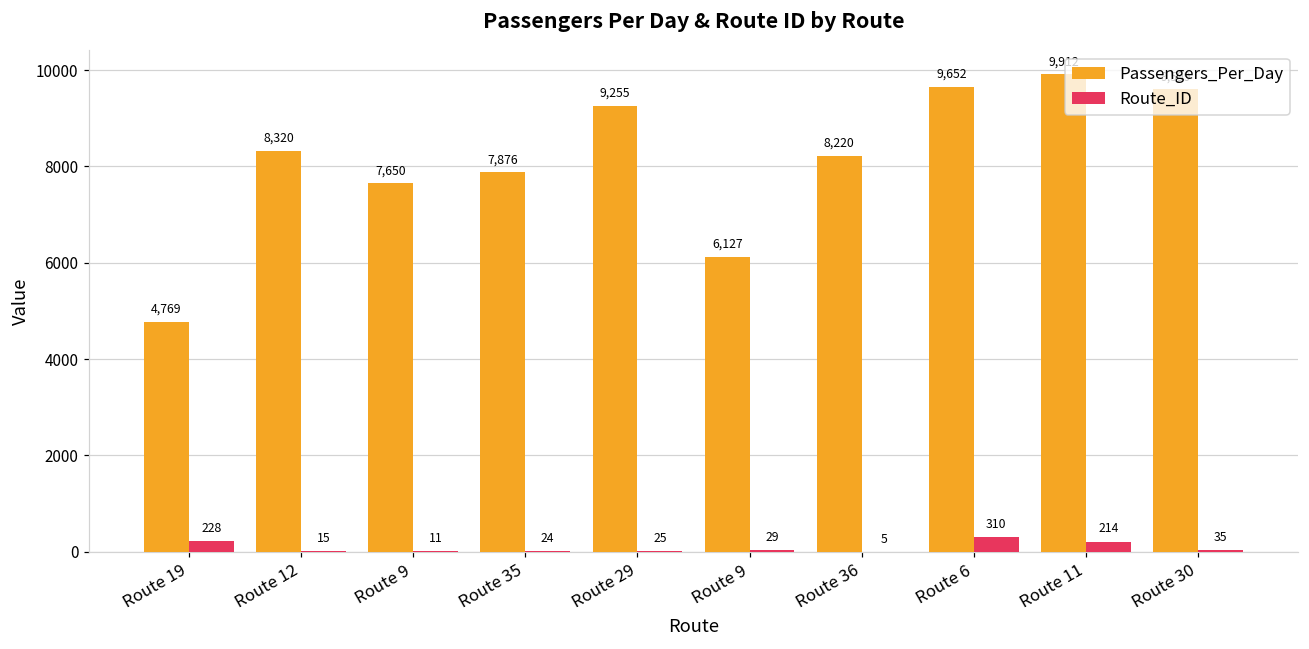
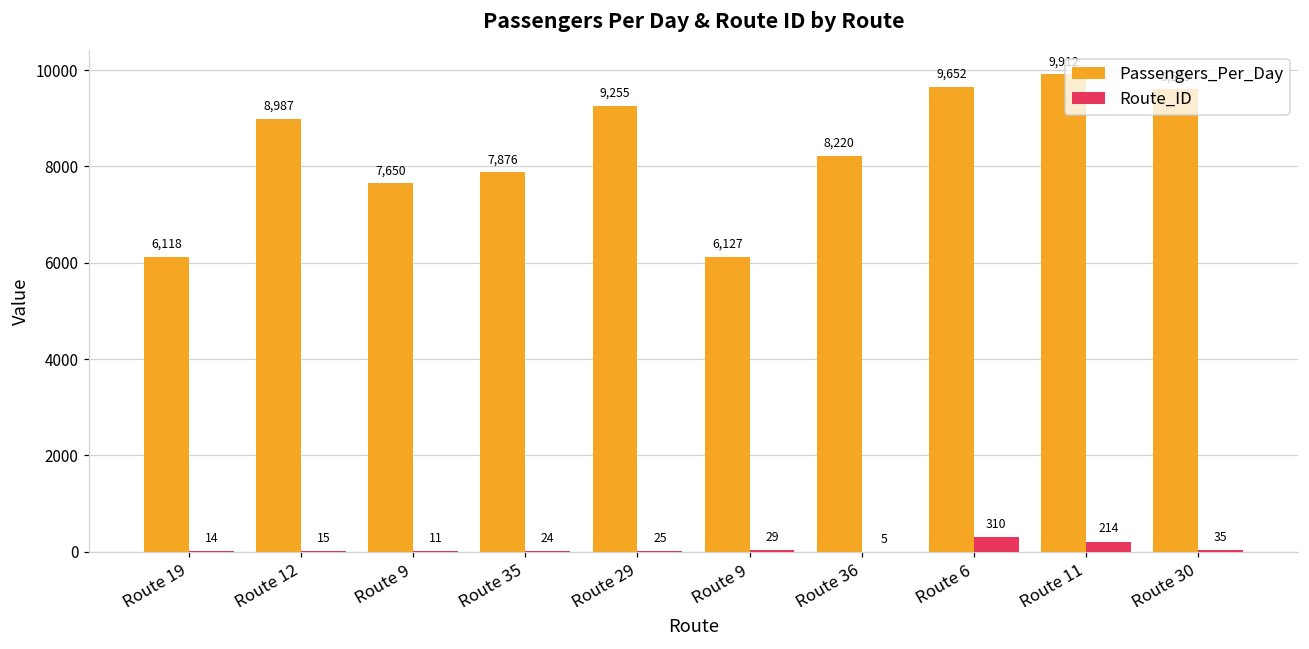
Passengers_Per_Day, Route 19: 4,769 -> 6,118
Route_ID, Route 19: 228 -> 14
Passengers_Per_Day, Route 12: 8,320 -> 8,987
